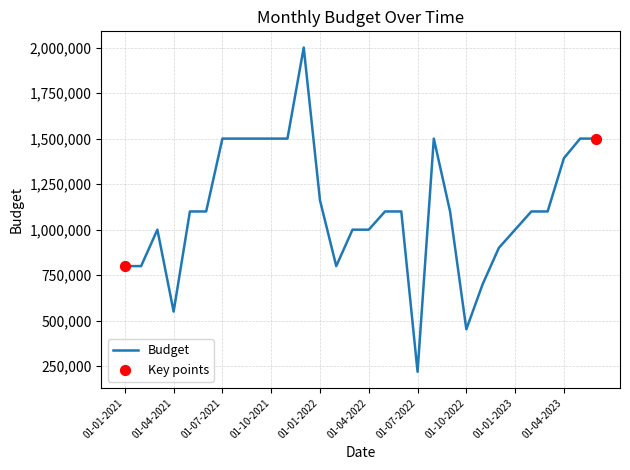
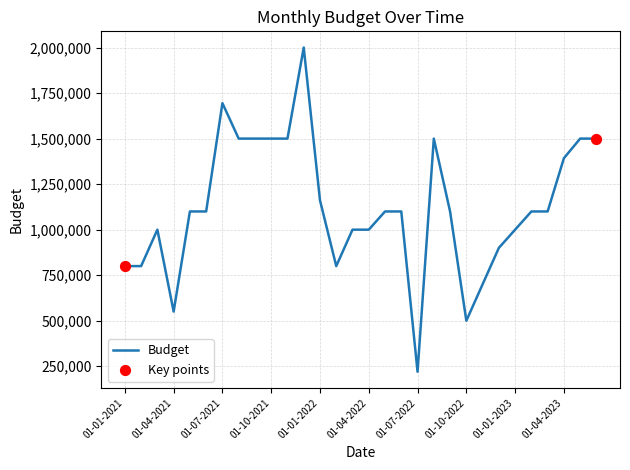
Budget, 01-07-2021: 1,500,000 -> 1,690,000
Budget, 01-10-2022: 450,000 -> 500,000
